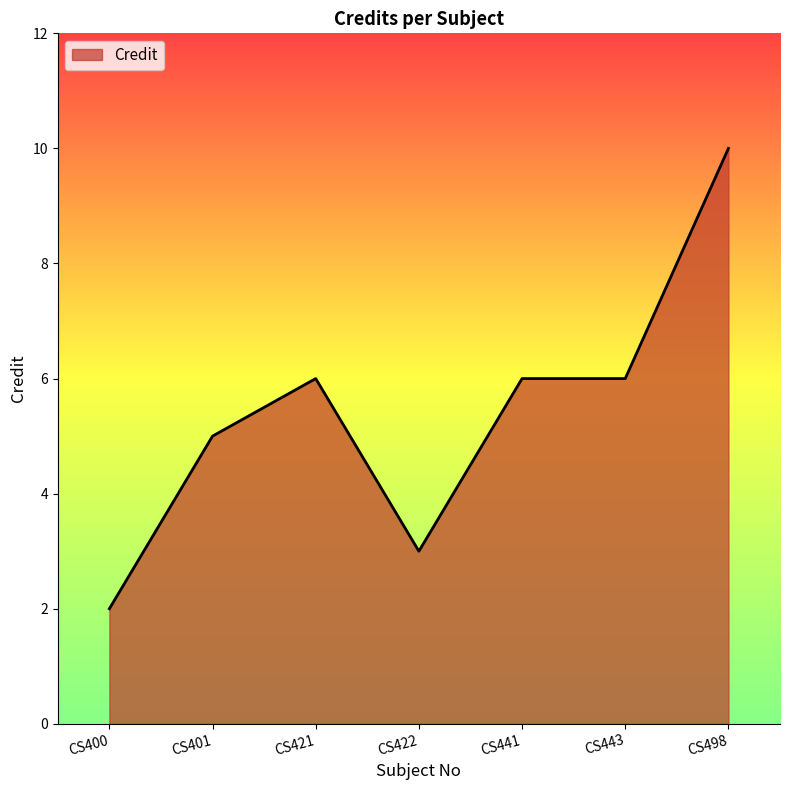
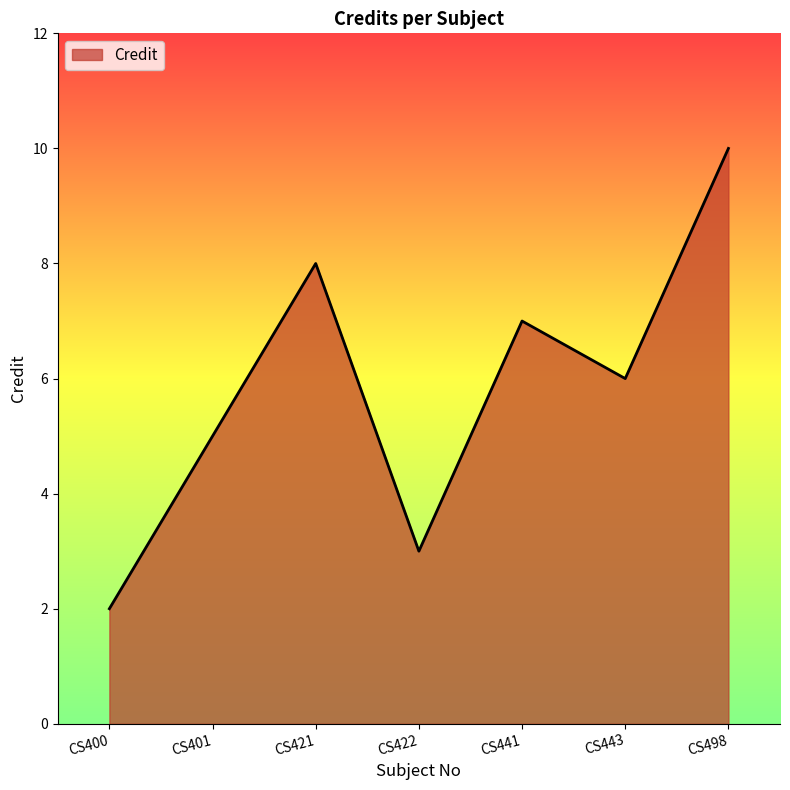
CS421: 6 -> 8
CS441: 6 -> 7
